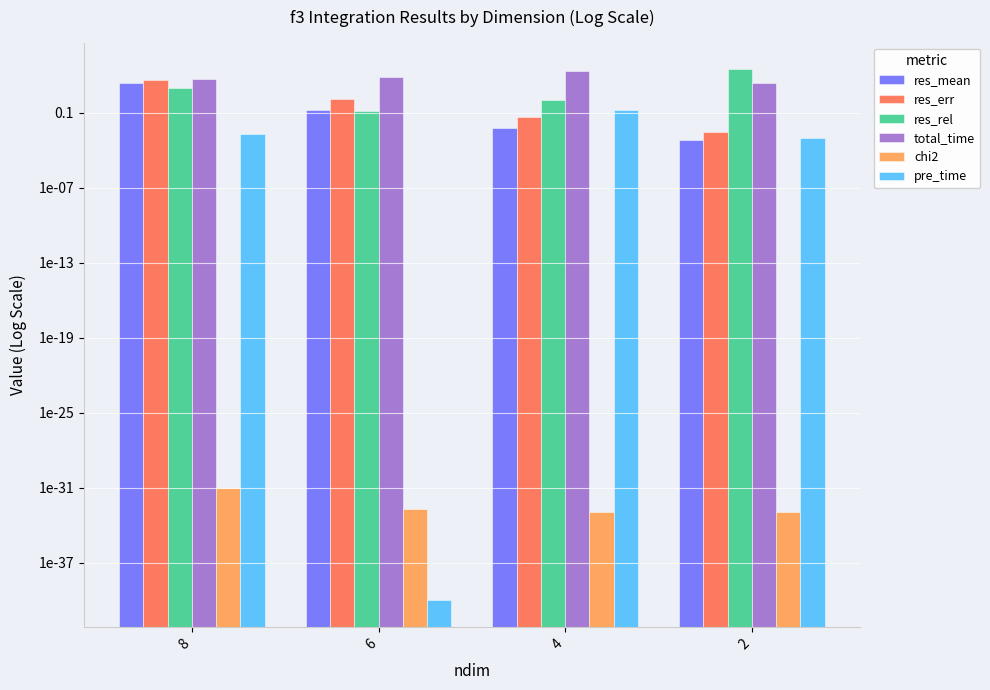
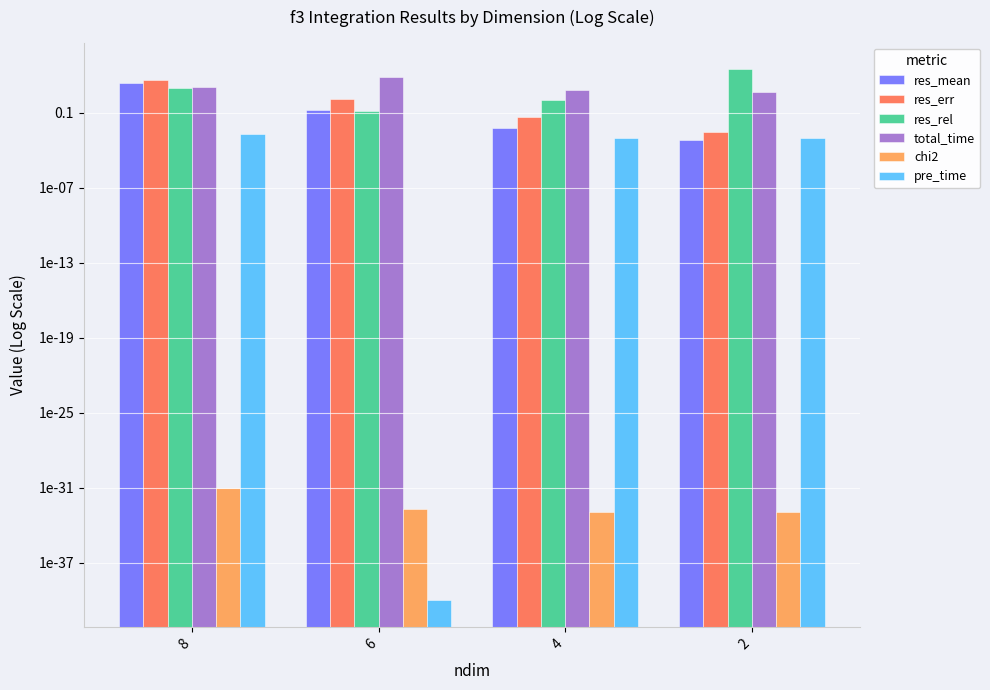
total_time, 8: 100 -> 10
total_time, 4: 200 -> 10
pre_time, 4: 0.2 -> 0.001
total_time, 2: 20 -> 5
